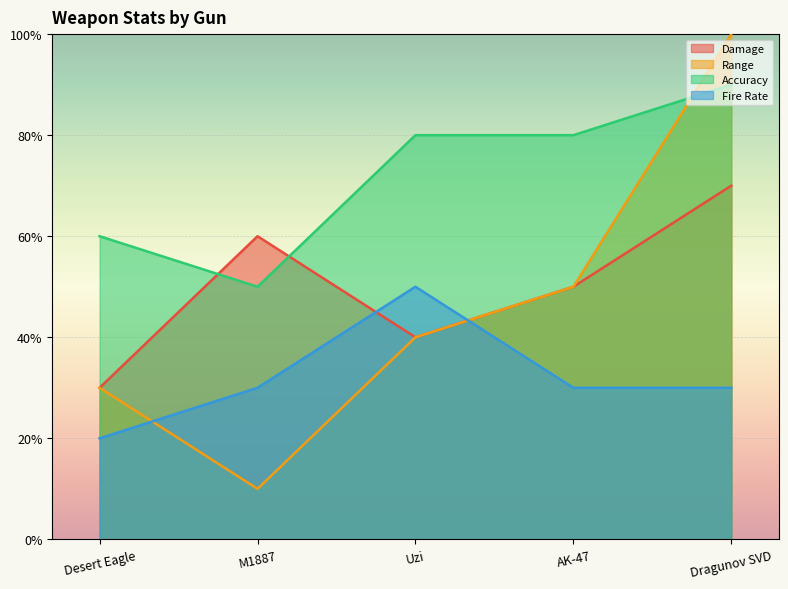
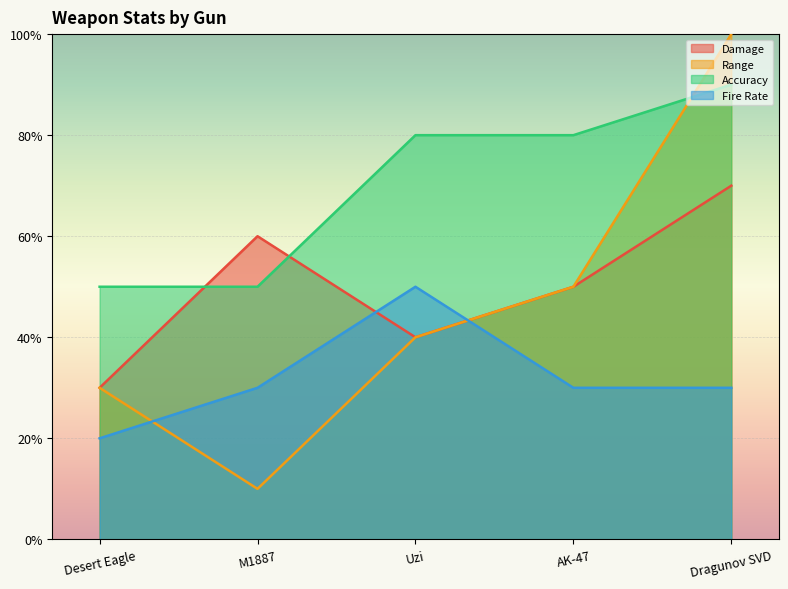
Accuracy, Desert Eagle: 60% -> 50%
